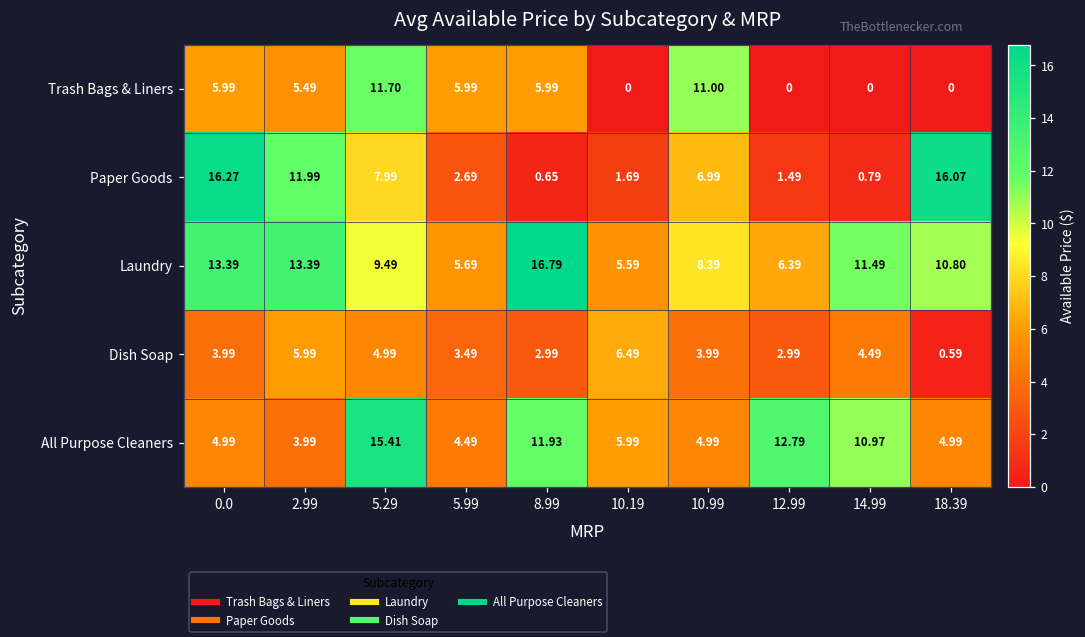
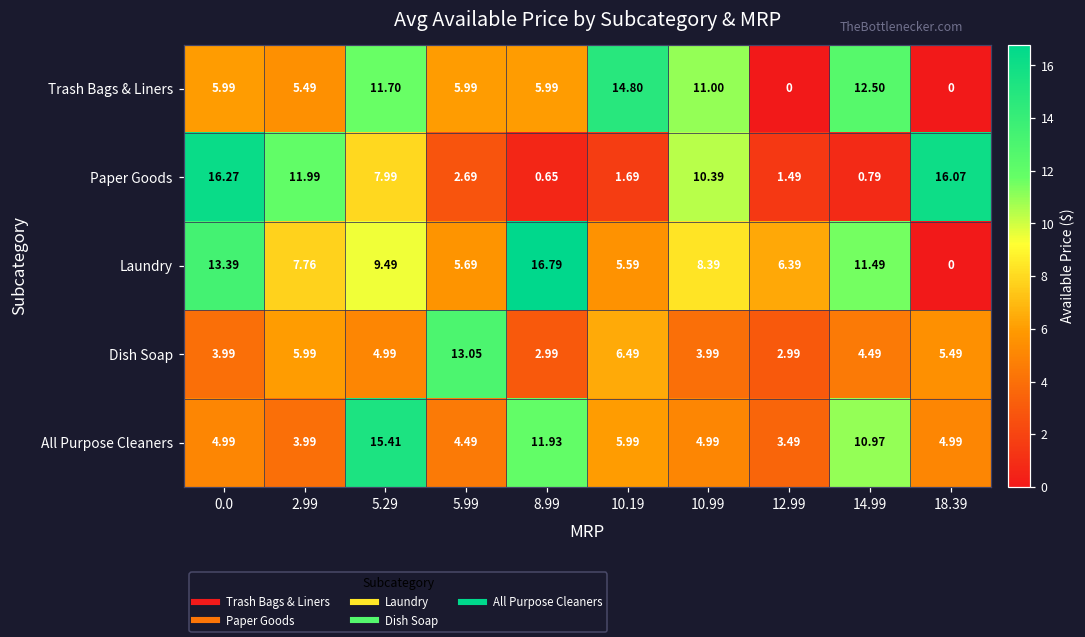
Trash Bags & Liners, 10.19: 0 -> 14.80
Trash Bags & Liners, 14.99: 0 -> 12.50
Paper Goods, 10.99: 6.99 -> 10.39
Laundry, 2.99: 13.39 -> 7.76
Laundry, 18.39: 10.80 -> 0
Dish Soap, 5.99: 3.49 -> 13.05
Dish Soap, 18.39: 0.59 -> 5.49
All Purpose Cleaners, 12.99: 12.79 -> 3.49
